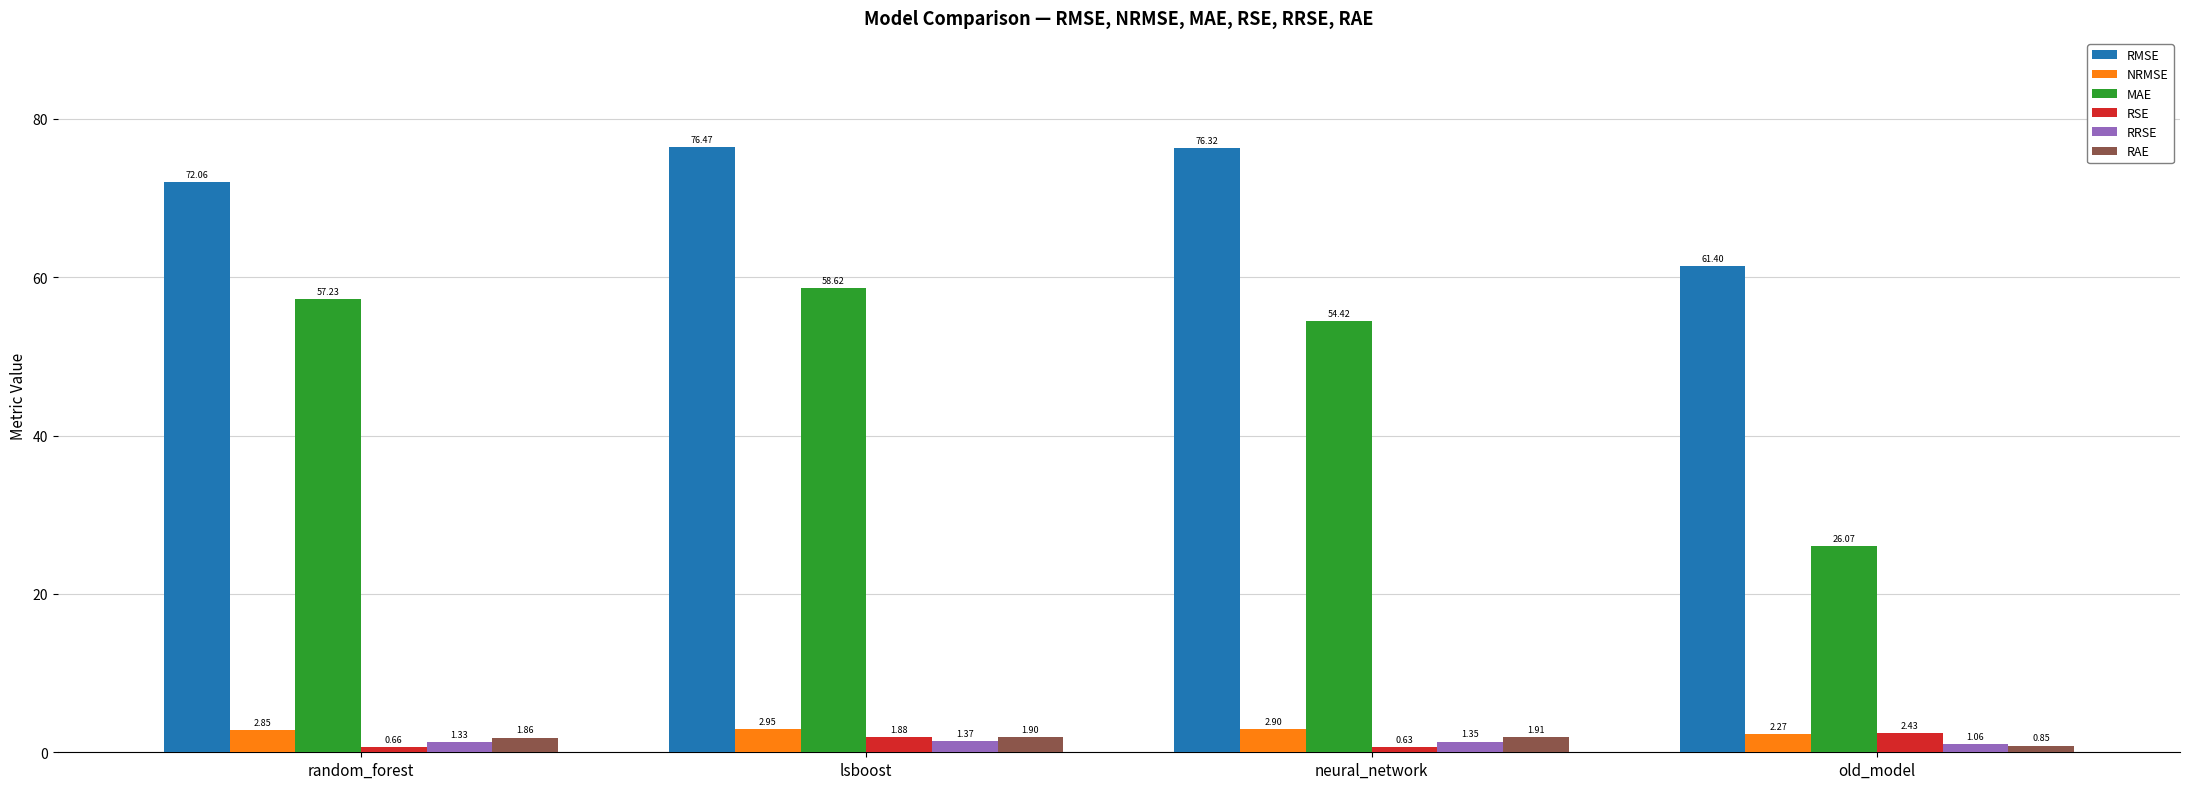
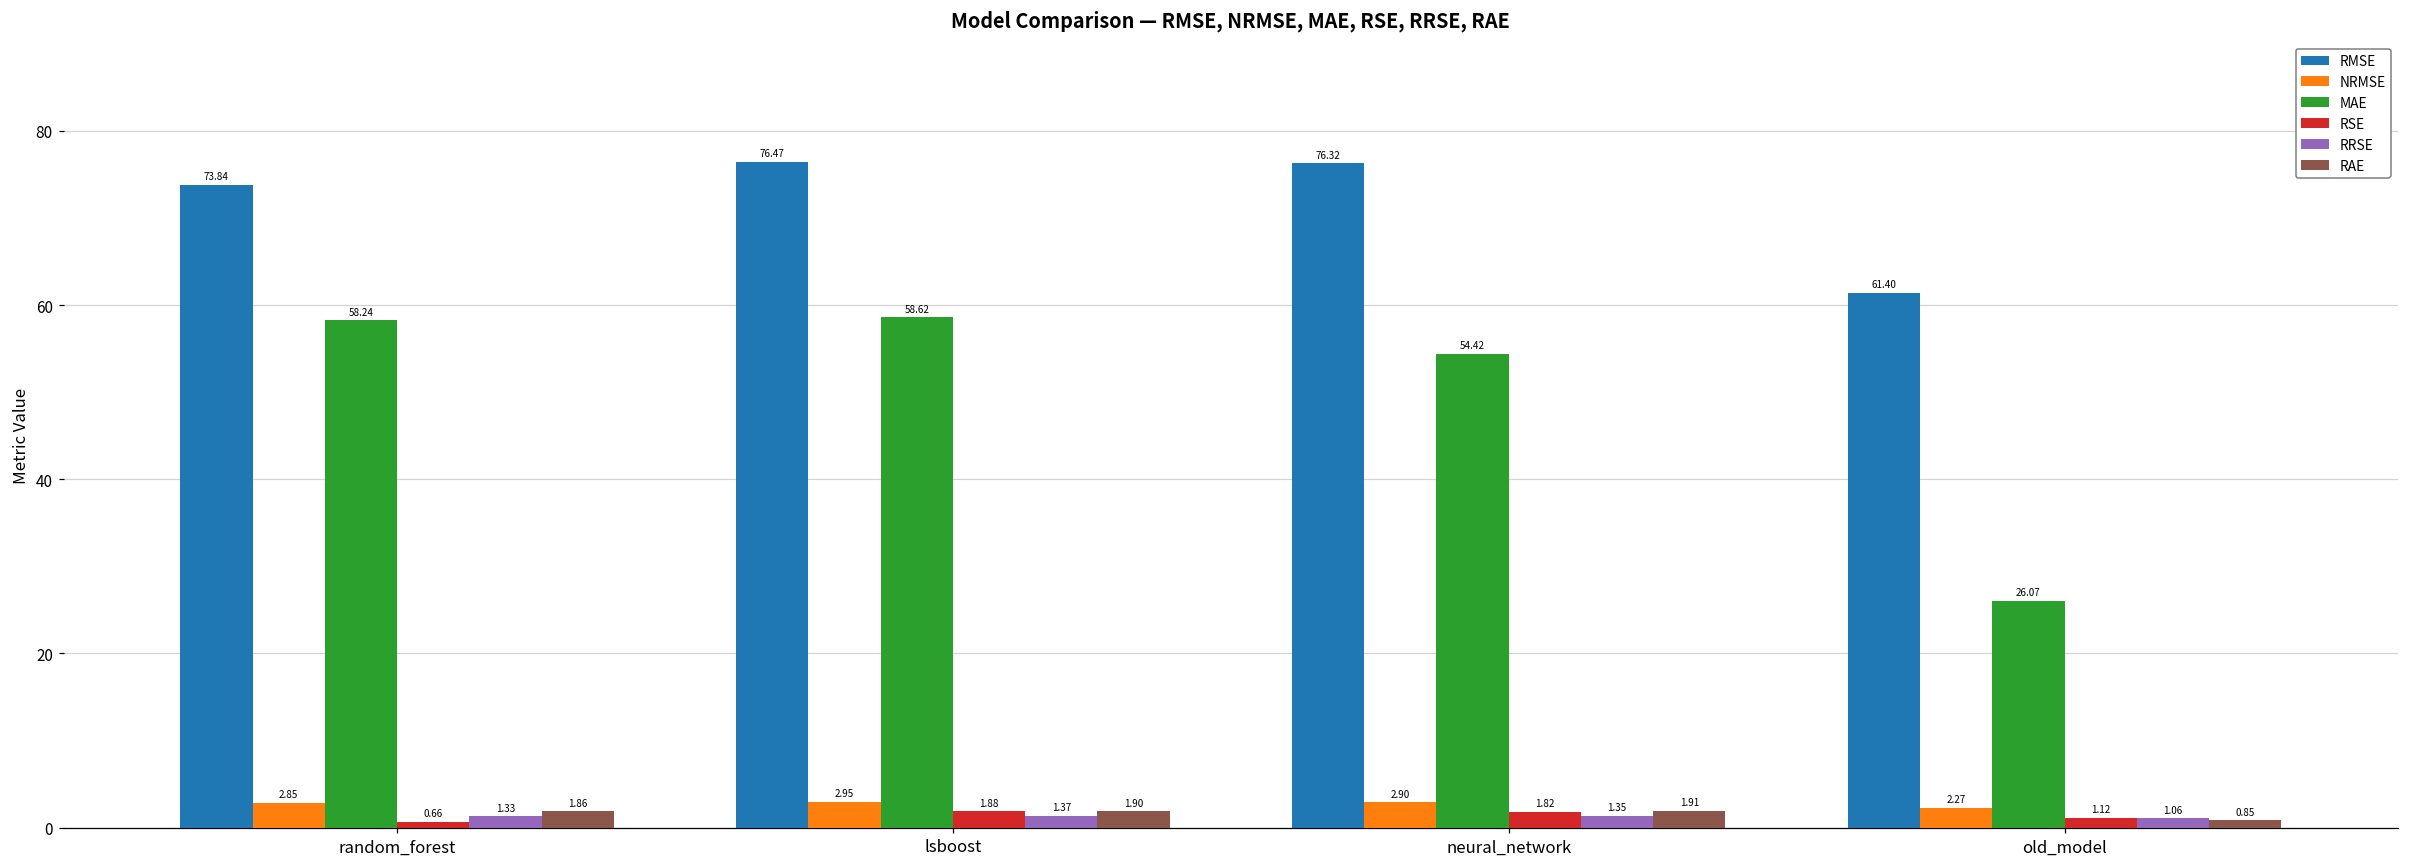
RMSE, random_forest: 72.06 -> 73.84
MAE, random_forest: 57.23 -> 58.24
RSE, neural_network: 0.63 -> 1.82
RSE, old_model: 2.43 -> 1.12
